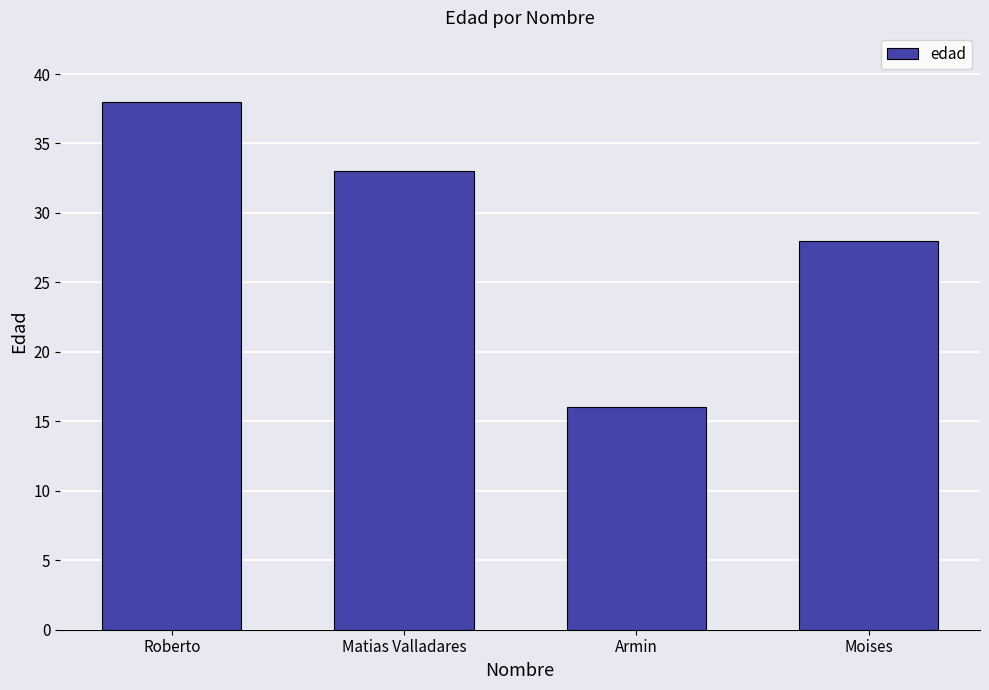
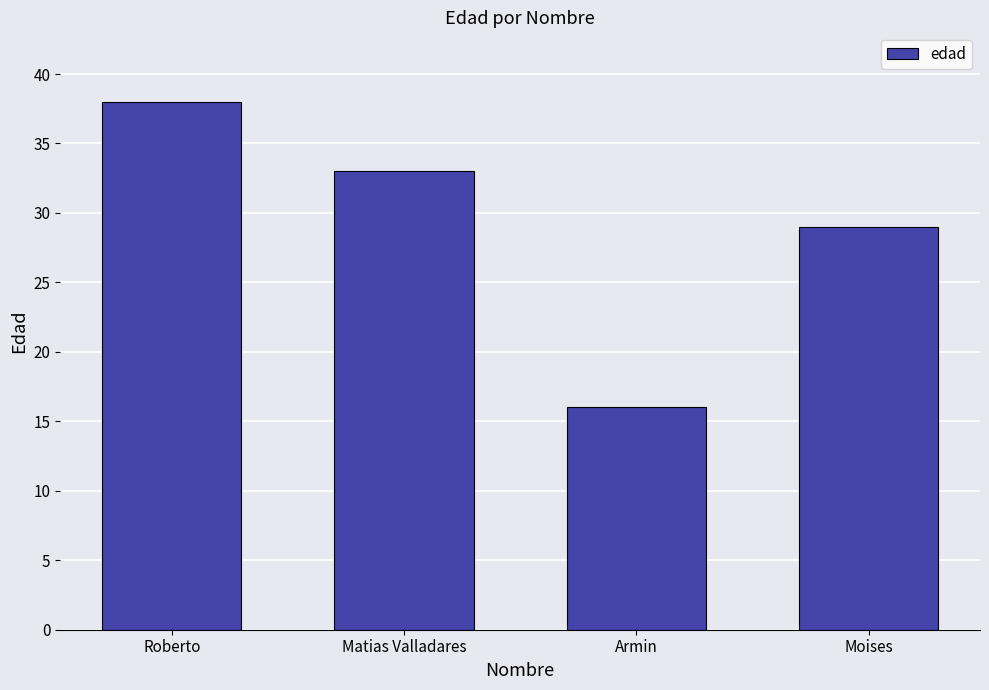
Moises: 28 -> 29
